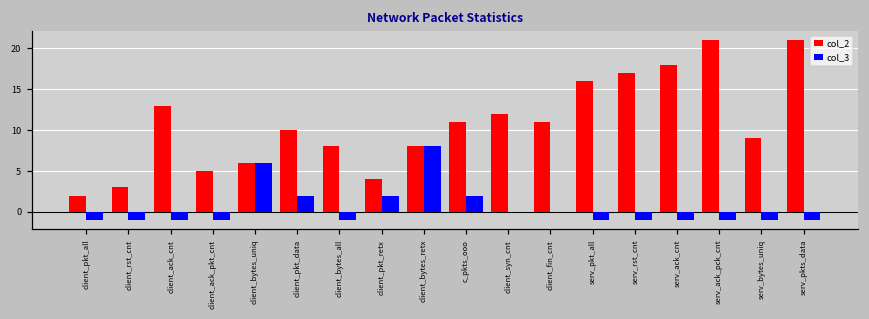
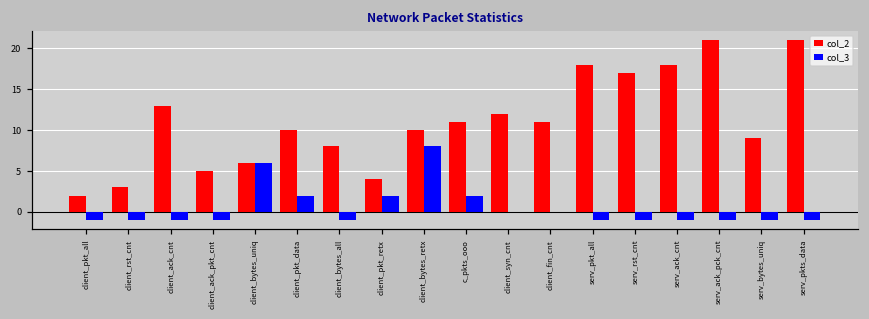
col_2, client_bytes_retx: 8 -> 10
col_2, serv_pkt_all: 16 -> 18
